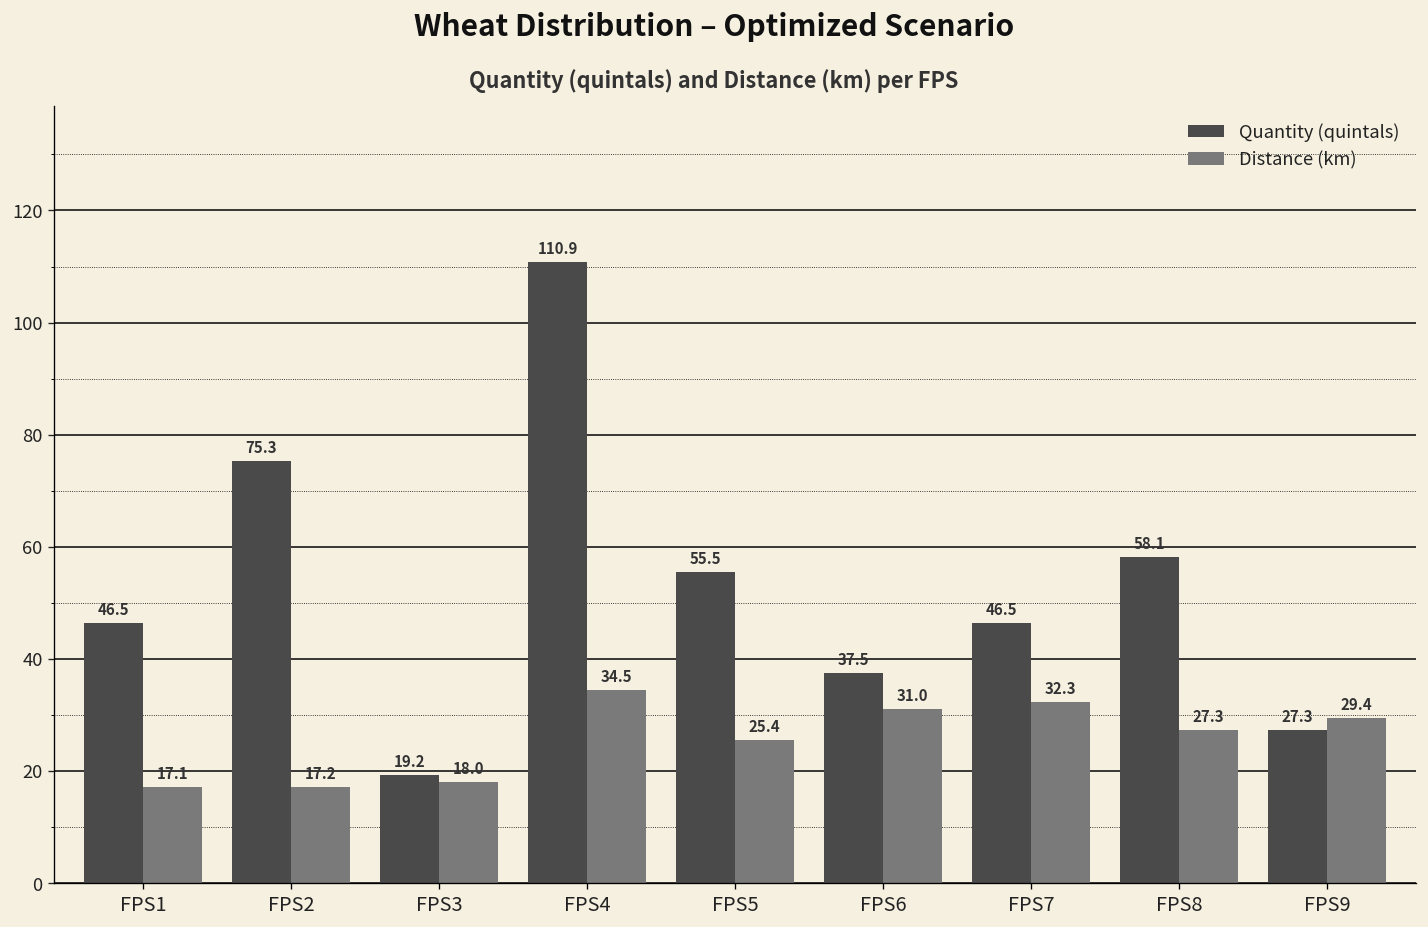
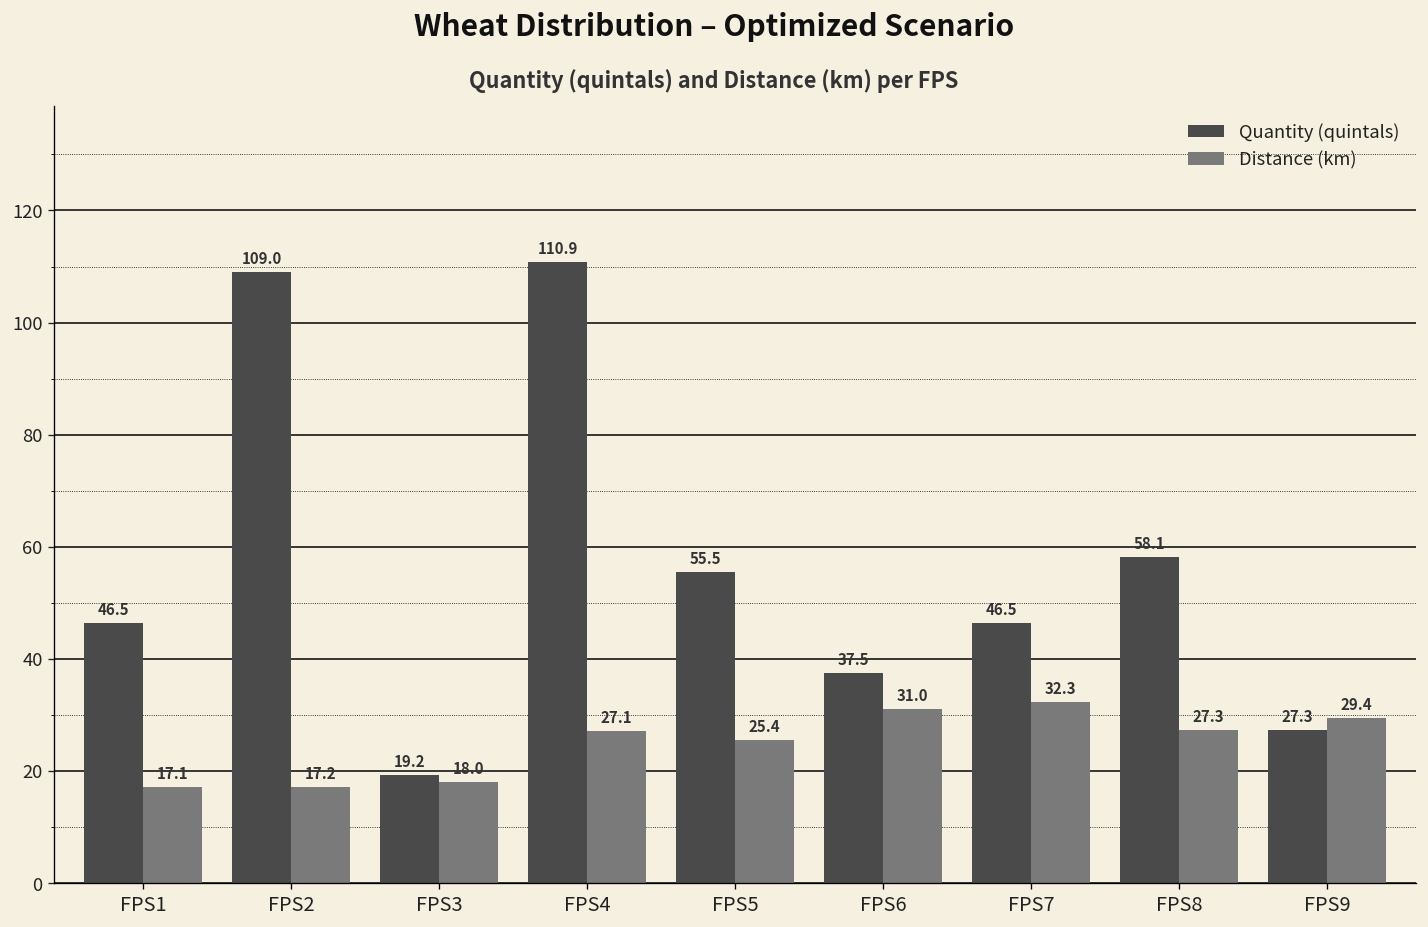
Quantity (quintals), FPS2: 75.3 -> 109.0
Distance (km), FPS4: 34.5 -> 27.1
